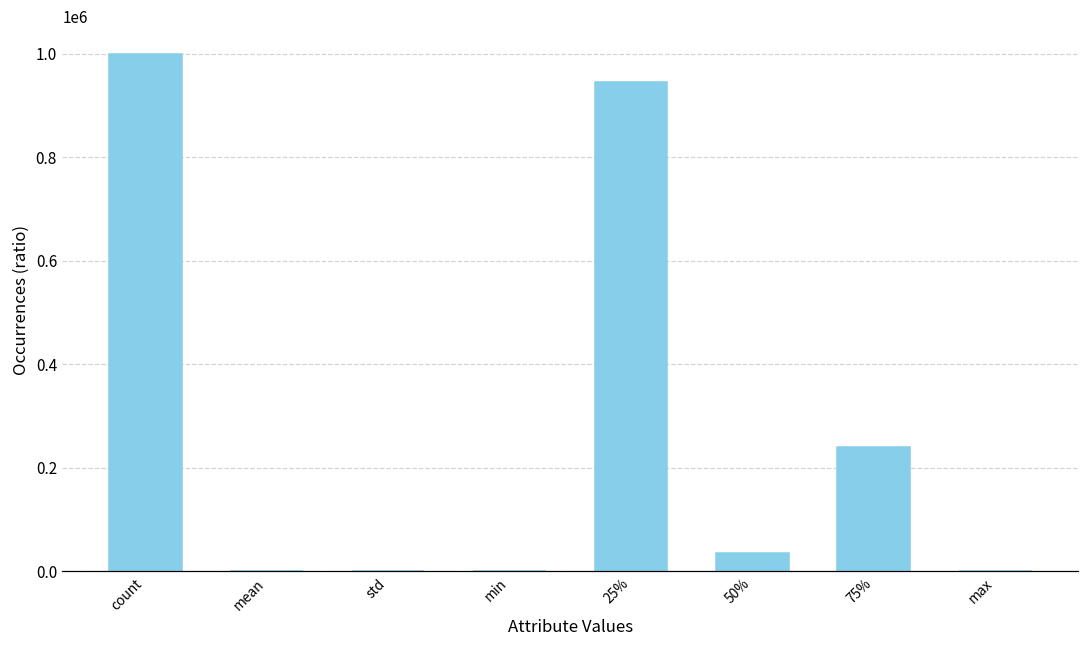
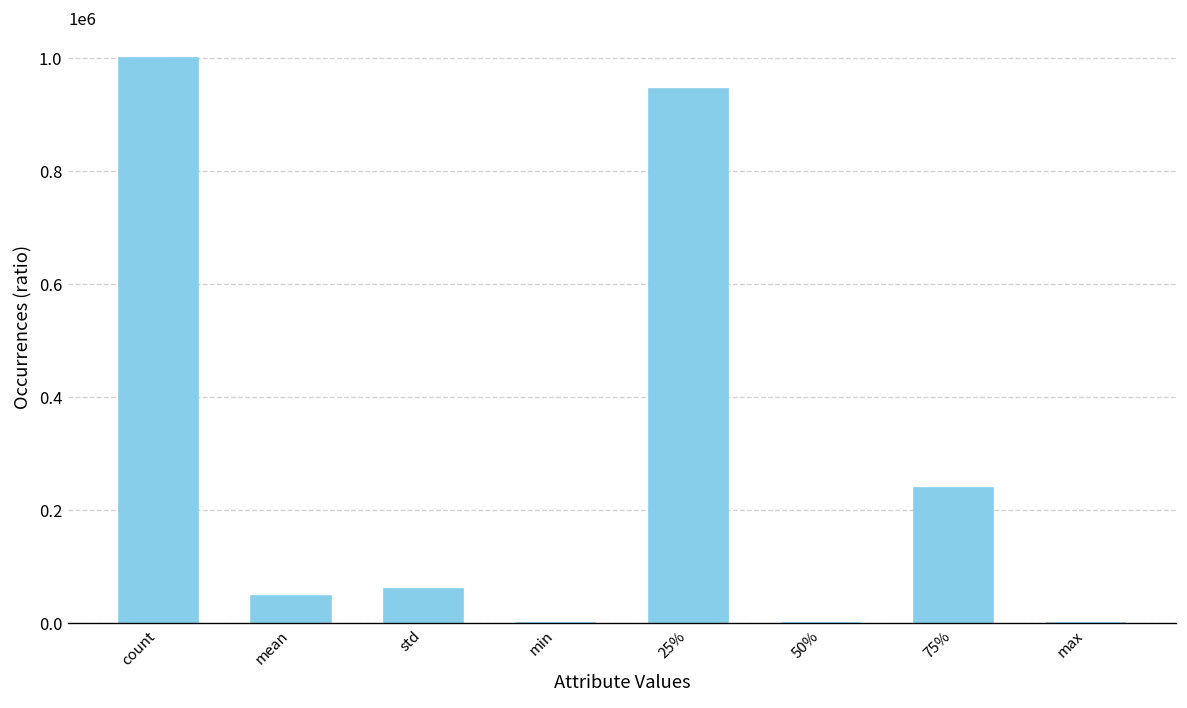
mean: 0 -> 50000
std: 0 -> 60000
50%: 40000 -> 0
